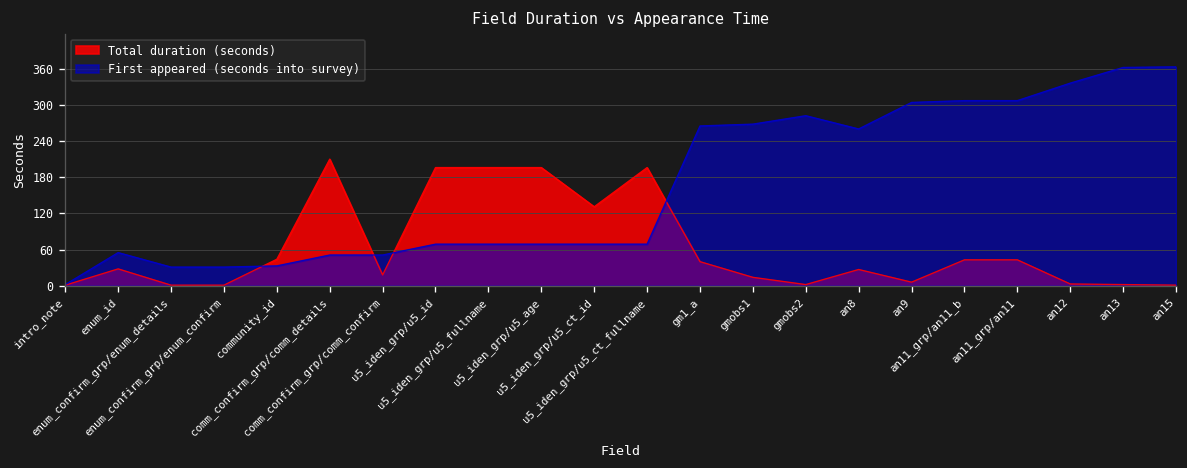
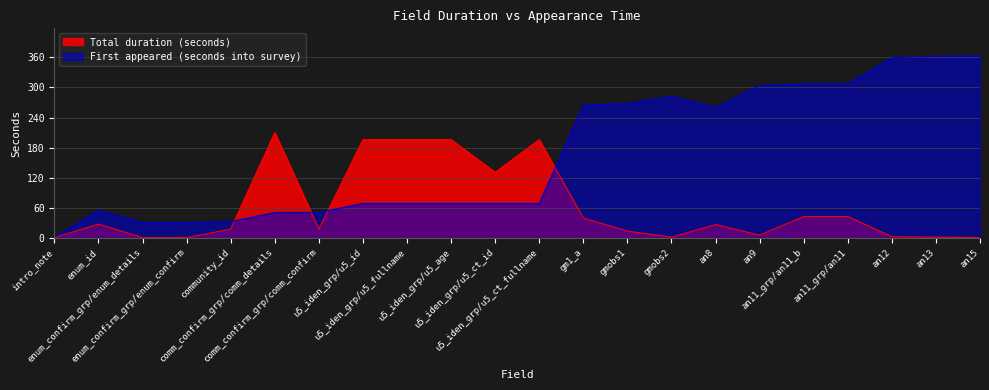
Total duration (seconds), community_id: 40 -> 20
First appeared (seconds into survey), an12: 340 -> 360
